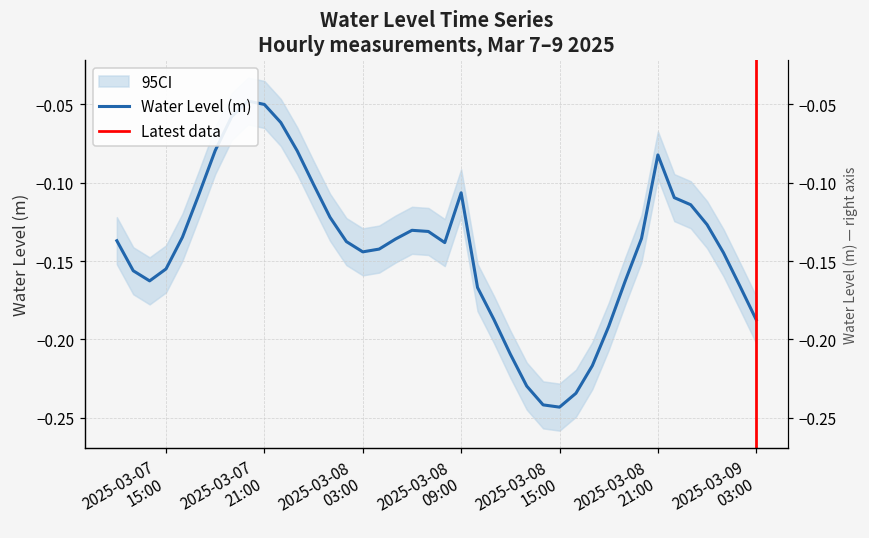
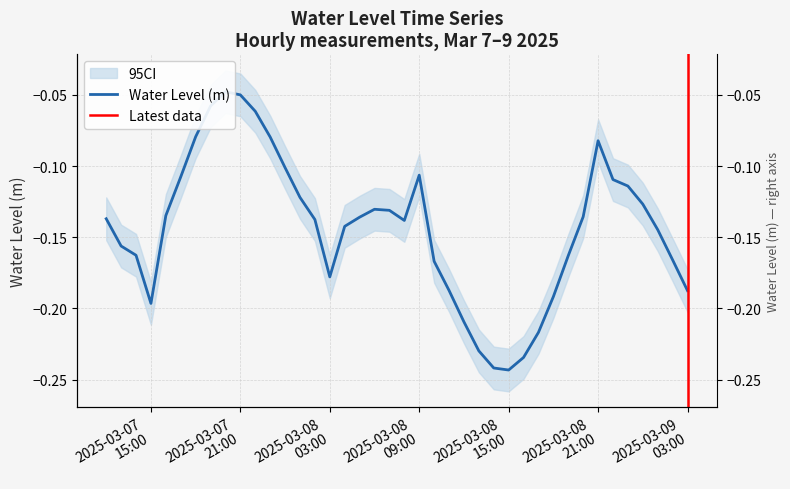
Water Level (m), 2025-03-07 15:00: -0.155 -> -0.196
Water Level (m), 2025-03-08 03:00: -0.144 -> -0.178
